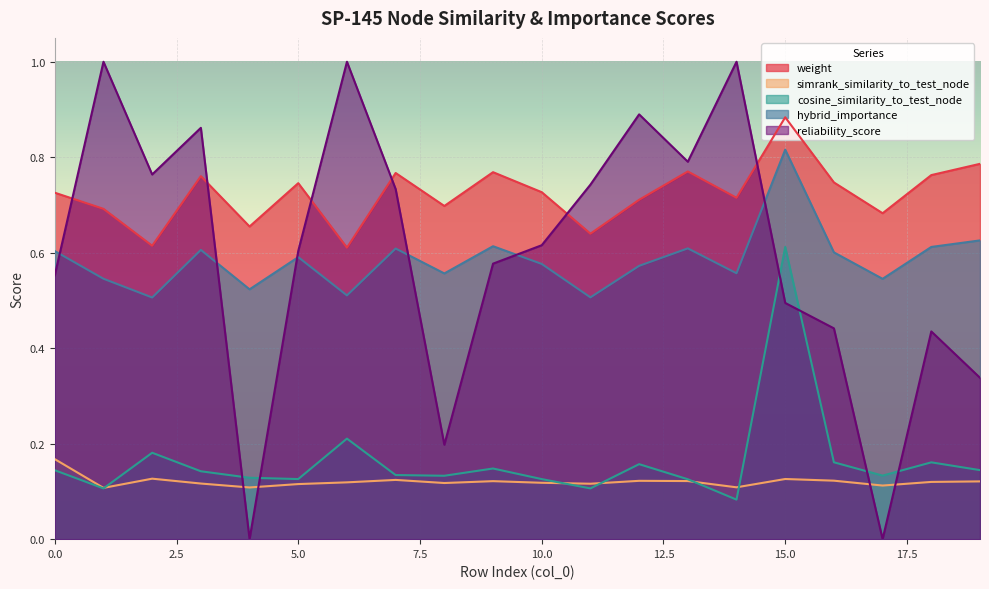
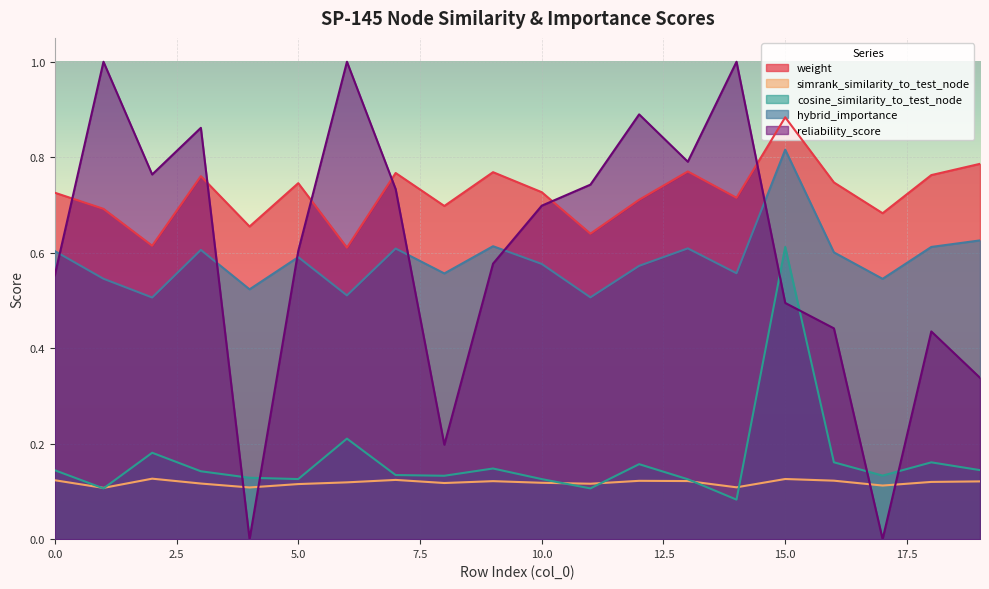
simrank_similarity_to_test_node, 0.0: 0.17 -> 0.12
reliability_score, 10.0: 0.62 -> 0.70
